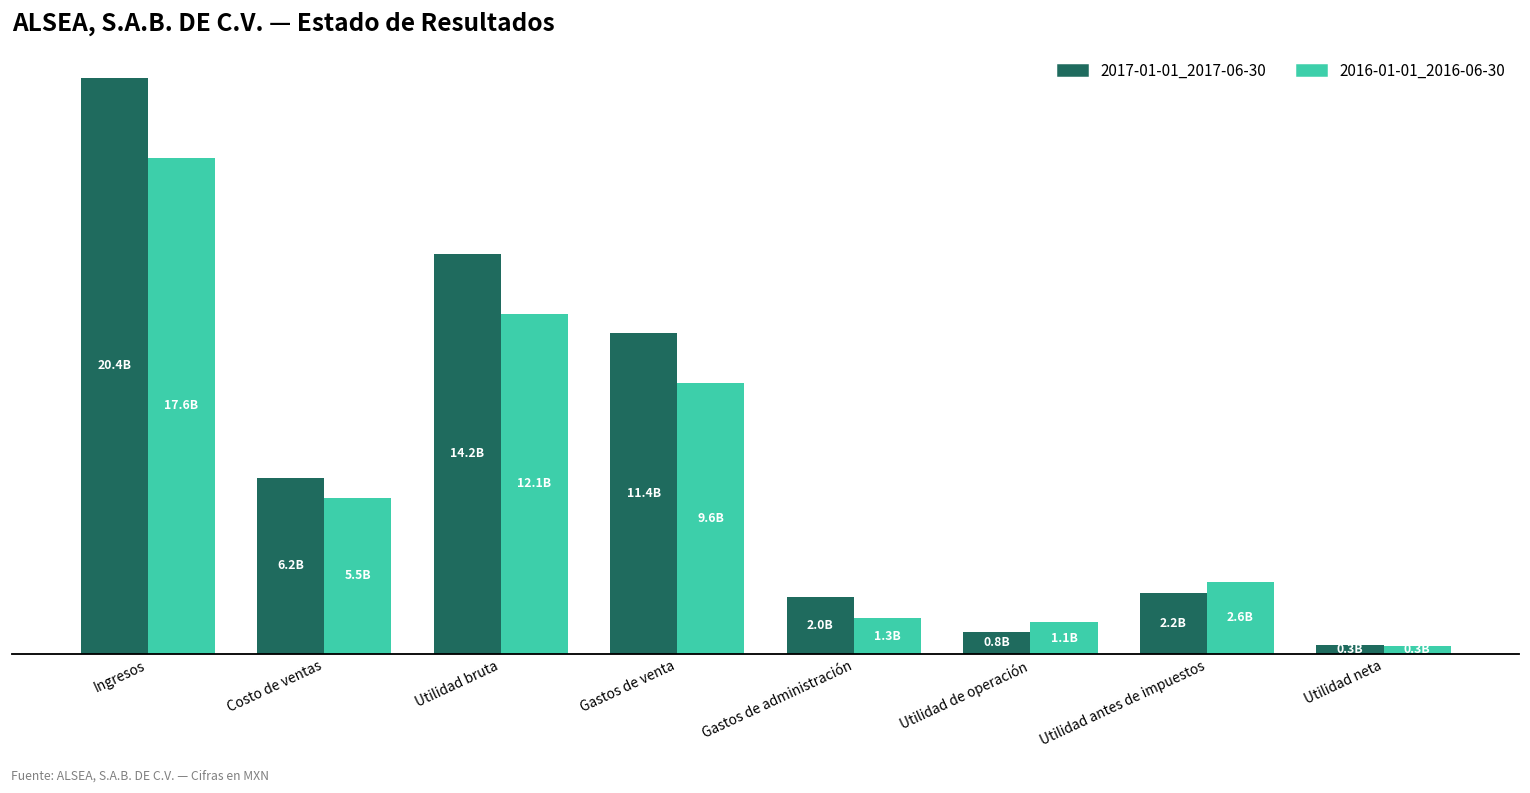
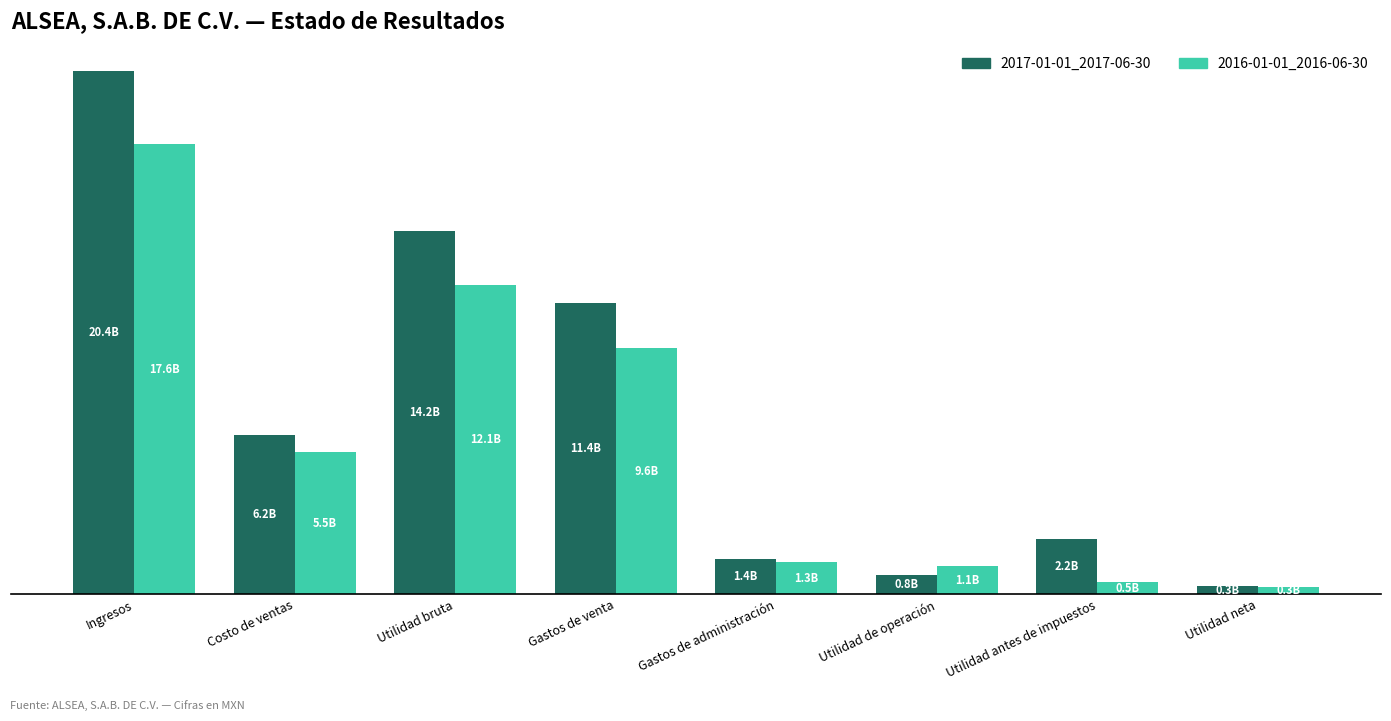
2017-01-01_2017-06-30, Gastos de administración: 2.0B -> 1.4B
2016-01-01_2016-06-30, Utilidad antes de impuestos: 2.6B -> 0.5B
